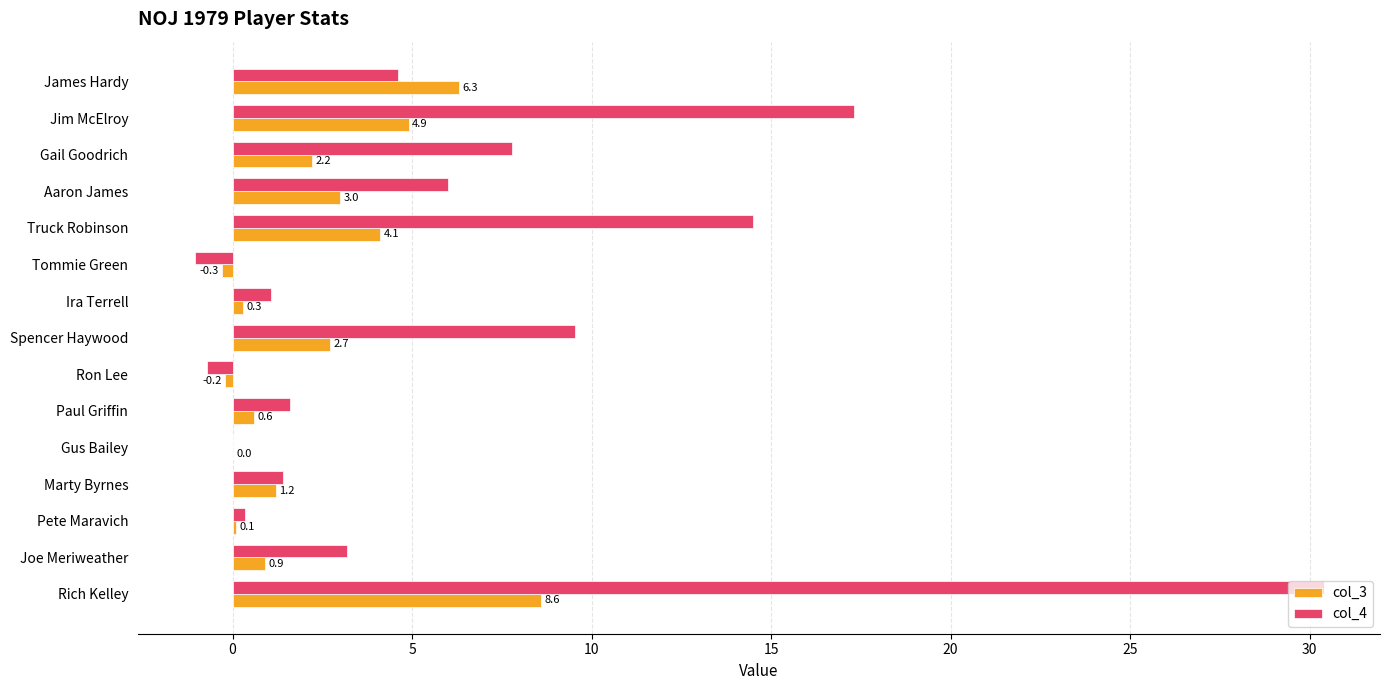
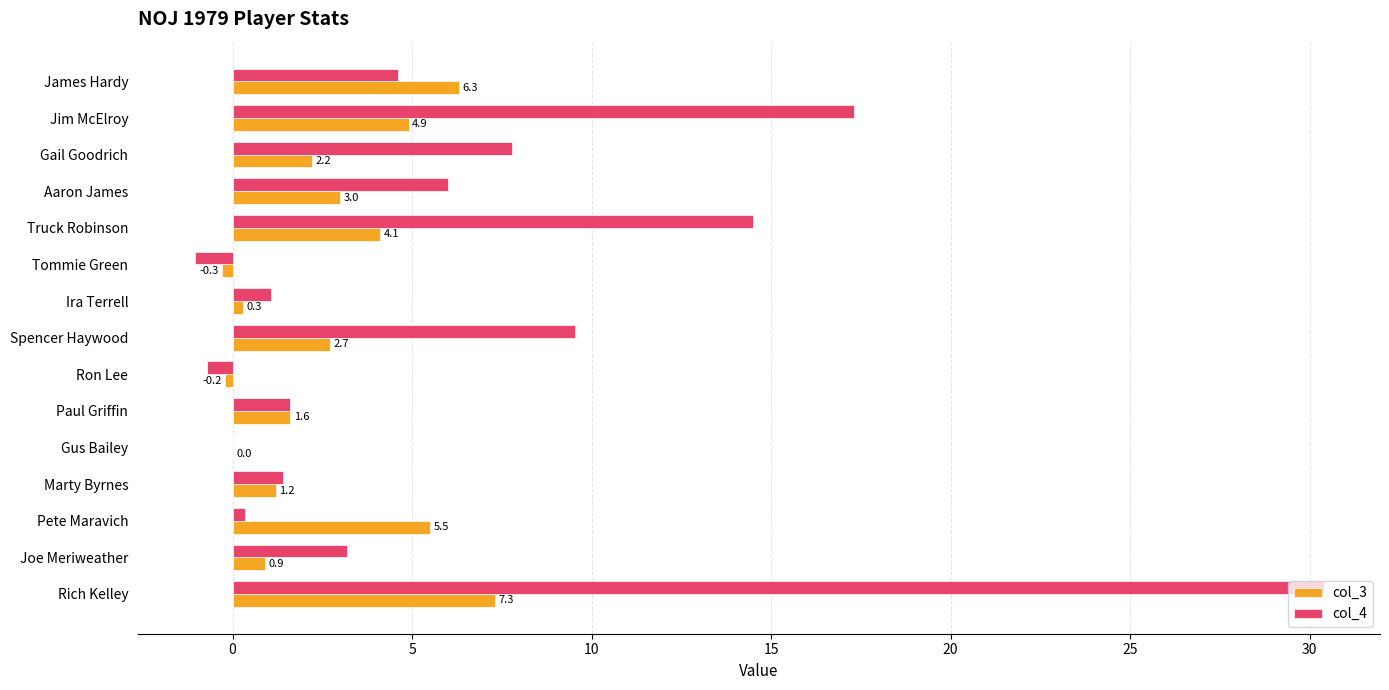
col_3, Paul Griffin: 0.6 -> 1.6
col_3, Pete Maravich: 0.1 -> 5.5
col_3, Rich Kelley: 8.6 -> 7.3
